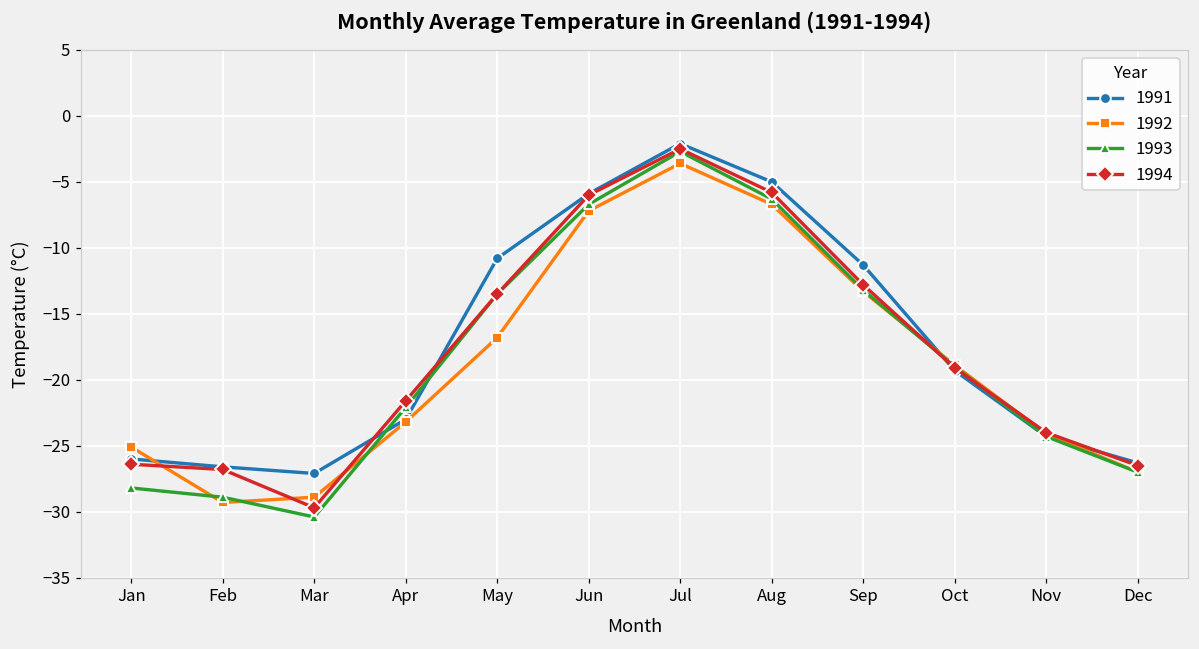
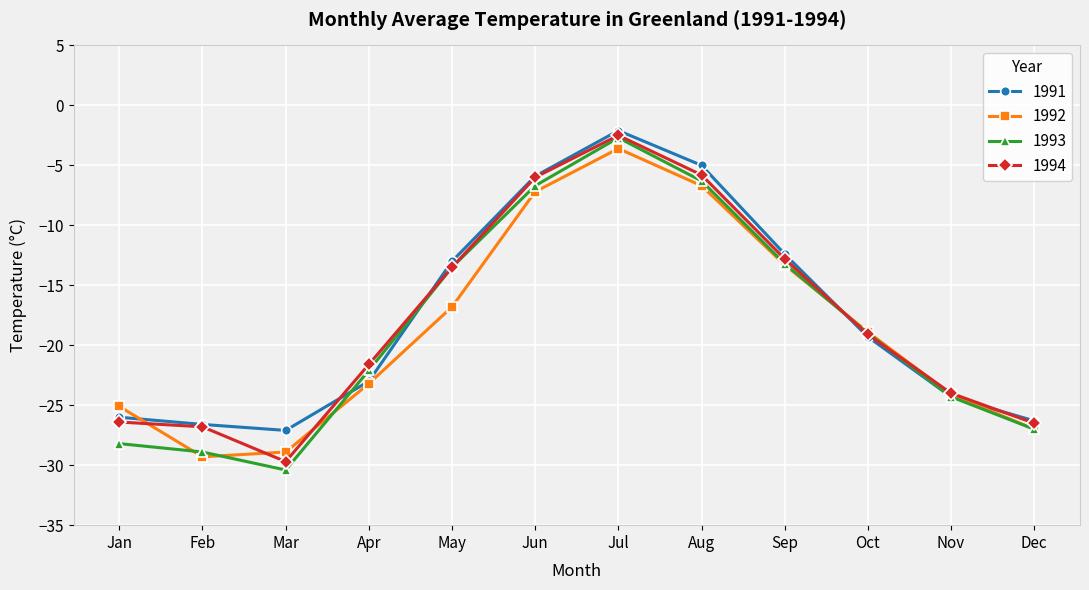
1991, May: -10.8 -> -13.0
1991, Sep: -11.3 -> -12.4
